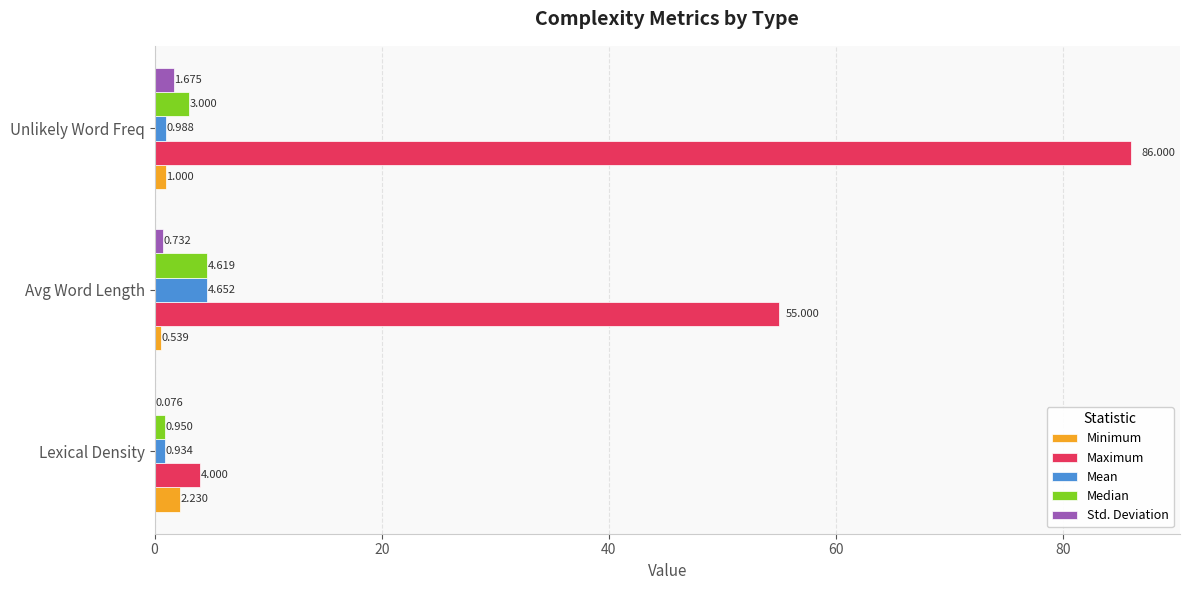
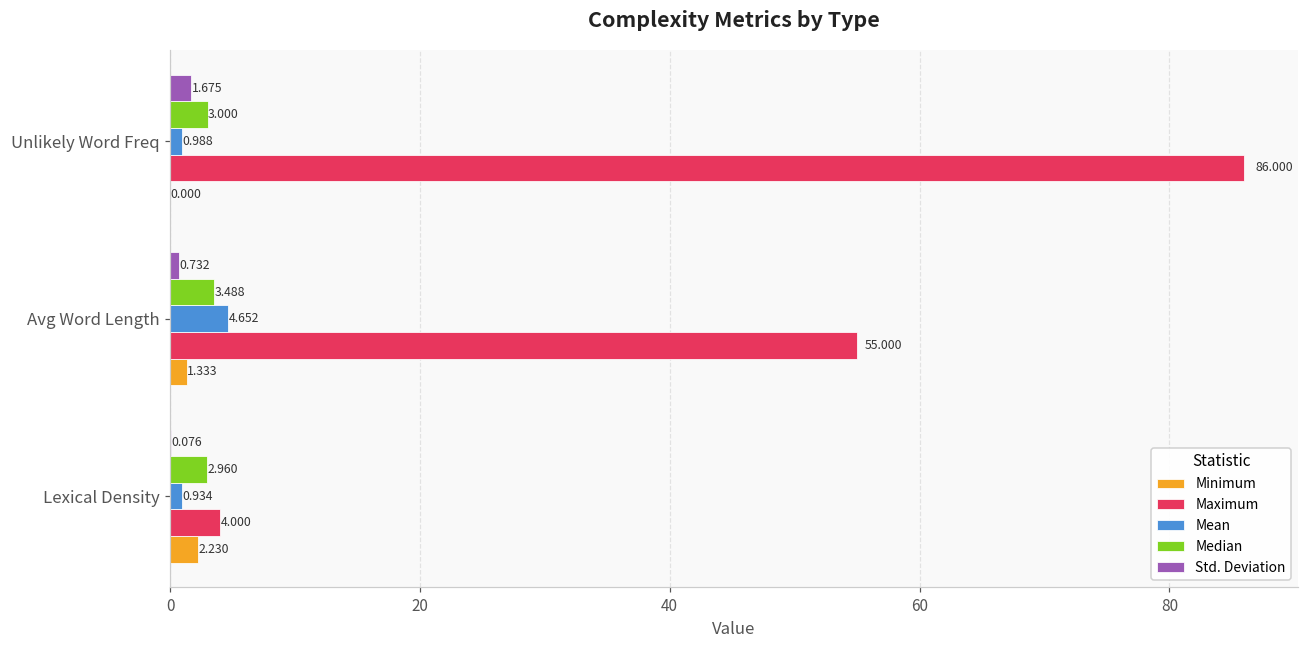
Minimum, Unlikely Word Freq: 1.000 -> 0.000
Median, Avg Word Length: 4.619 -> 3.488
Minimum, Avg Word Length: 0.539 -> 1.333
Median, Lexical Density: 0.950 -> 2.960
